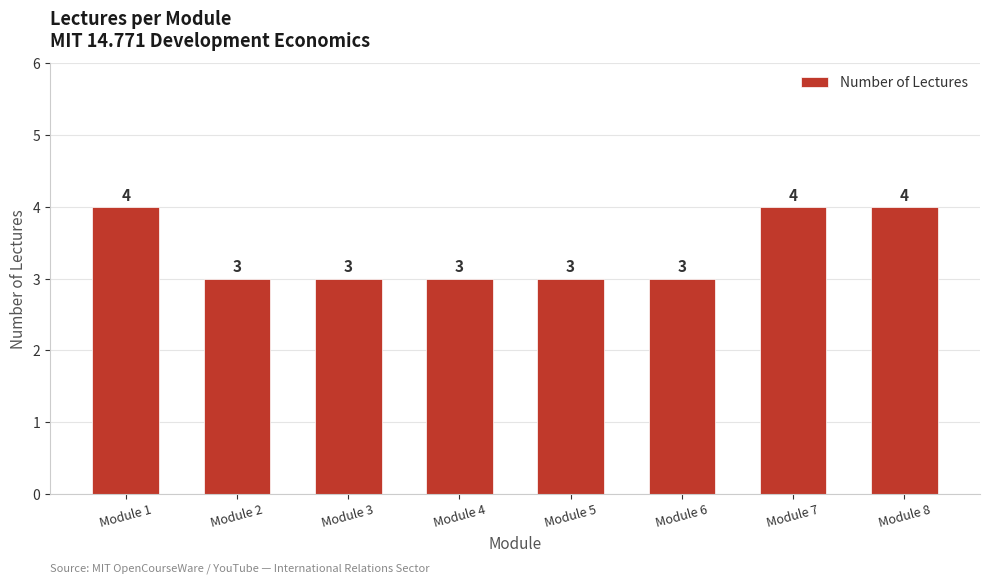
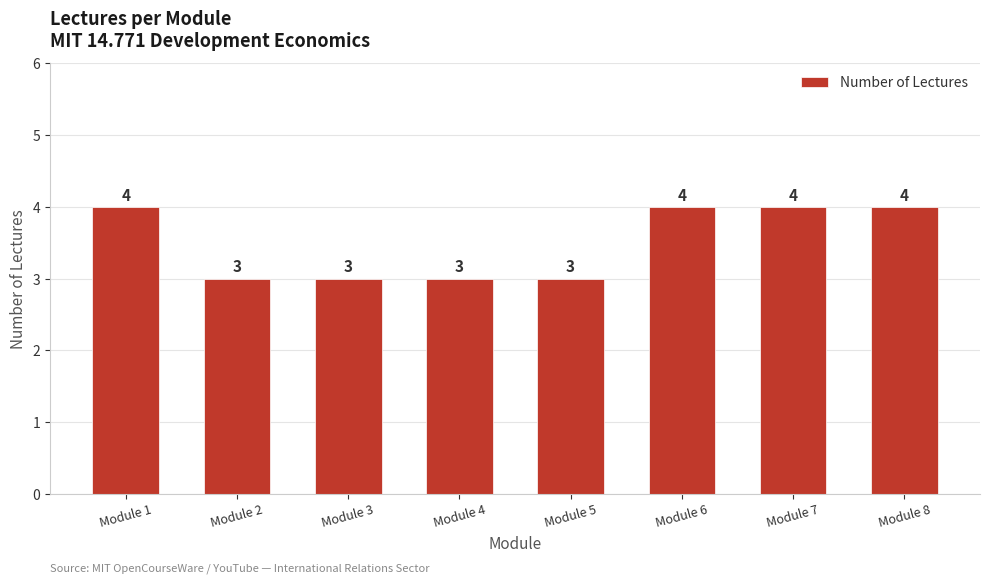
Module 6: 3 -> 4
